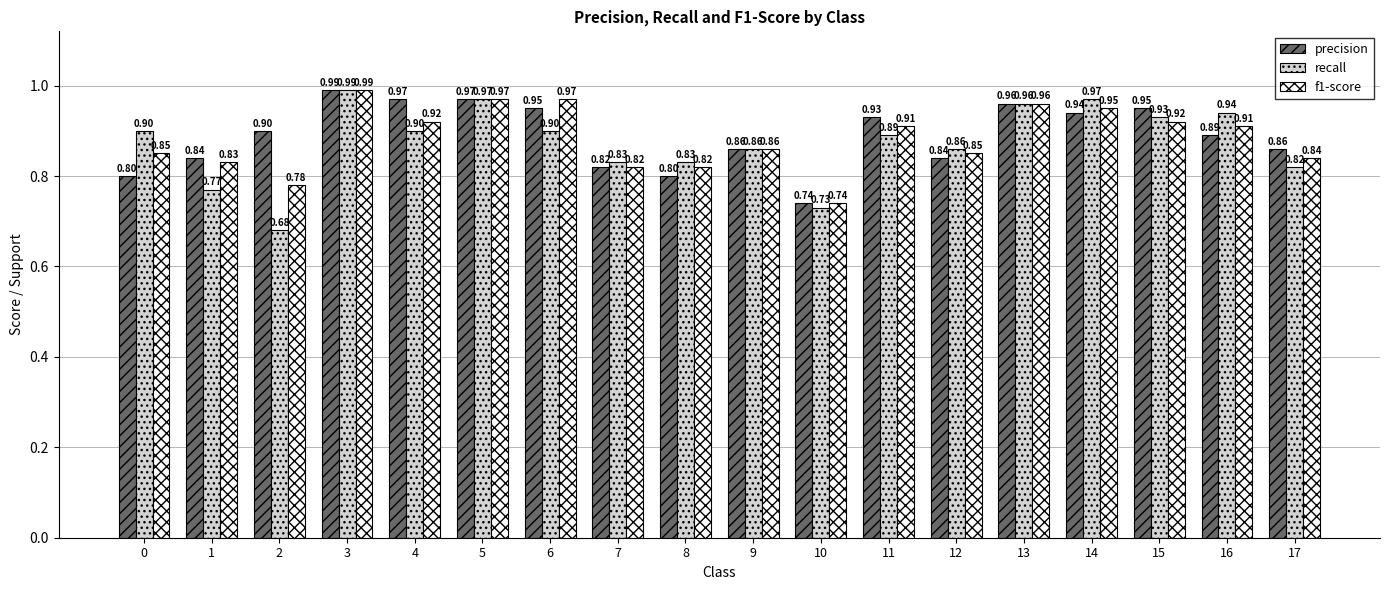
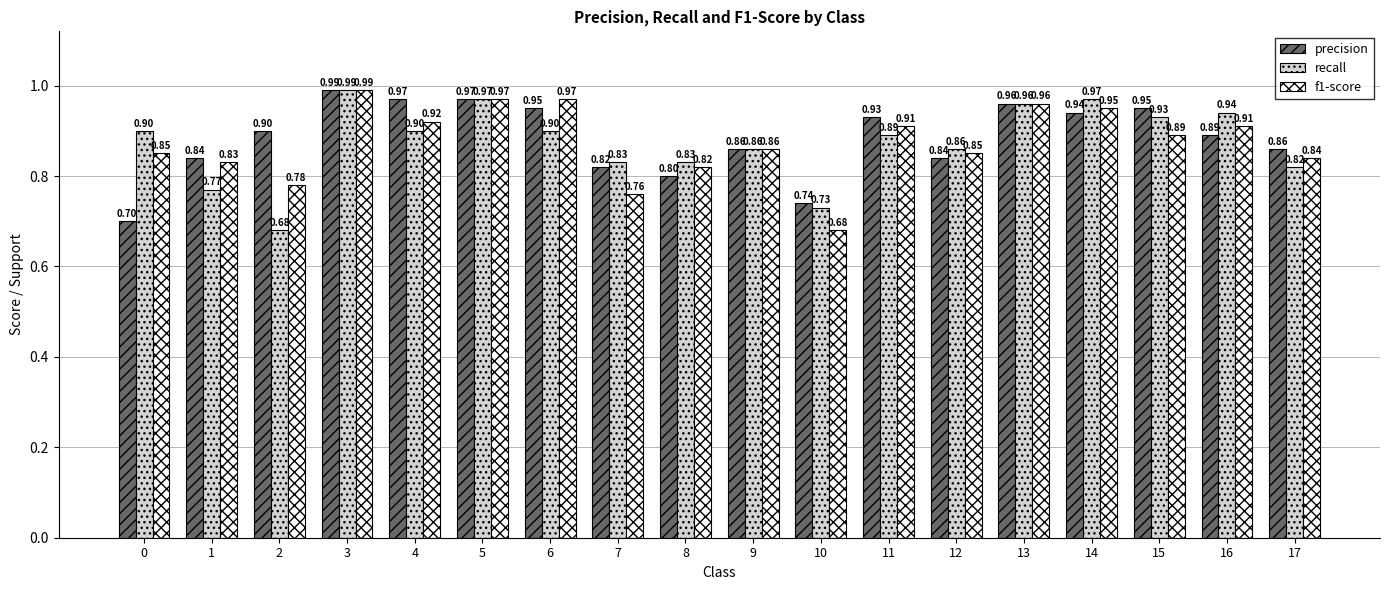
precision, 0: 0.80 -> 0.70
f1-score, 7: 0.82 -> 0.76
f1-score, 10: 0.74 -> 0.68
f1-score, 15: 0.92 -> 0.89
